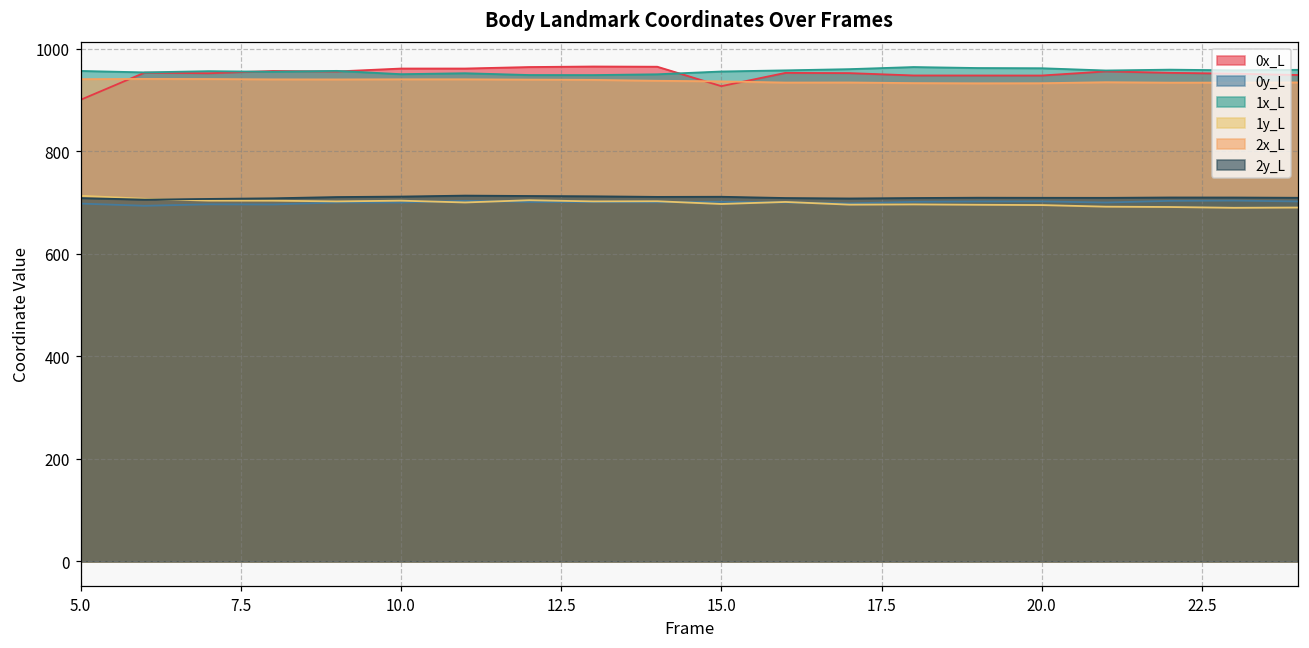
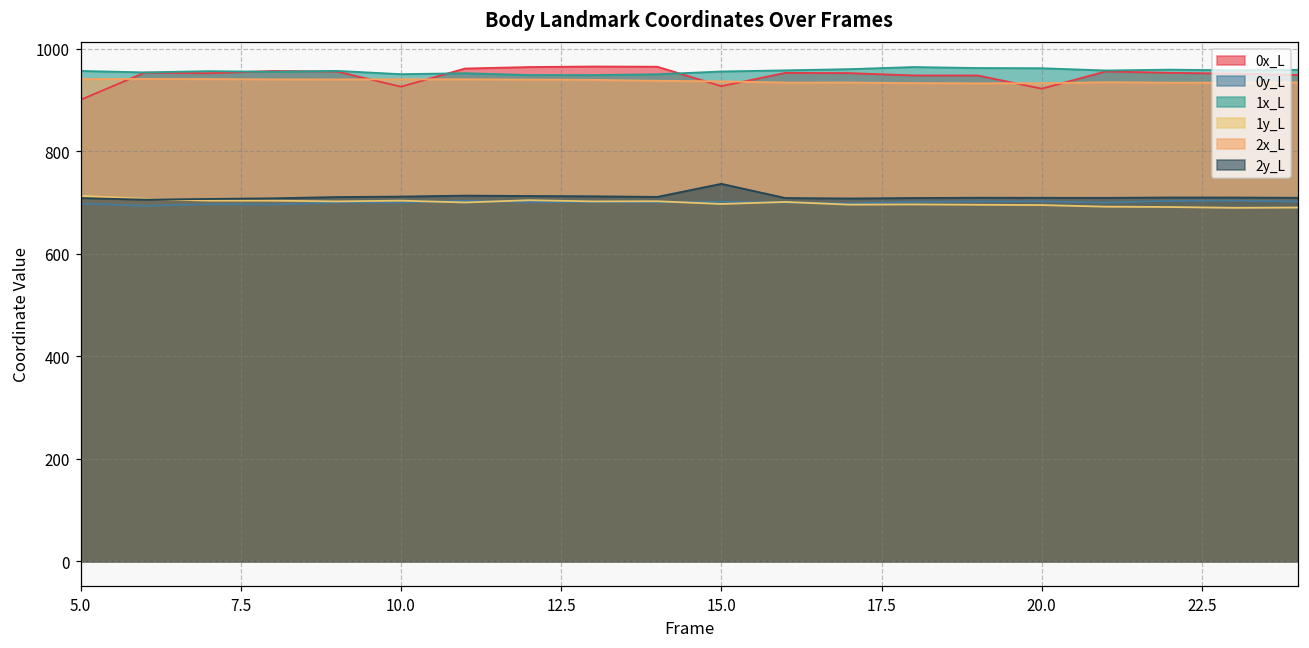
0x_L, 10.0: 960 -> 930
2y_L, 15.0: 710 -> 740
0x_L, 20.0: 950 -> 920
